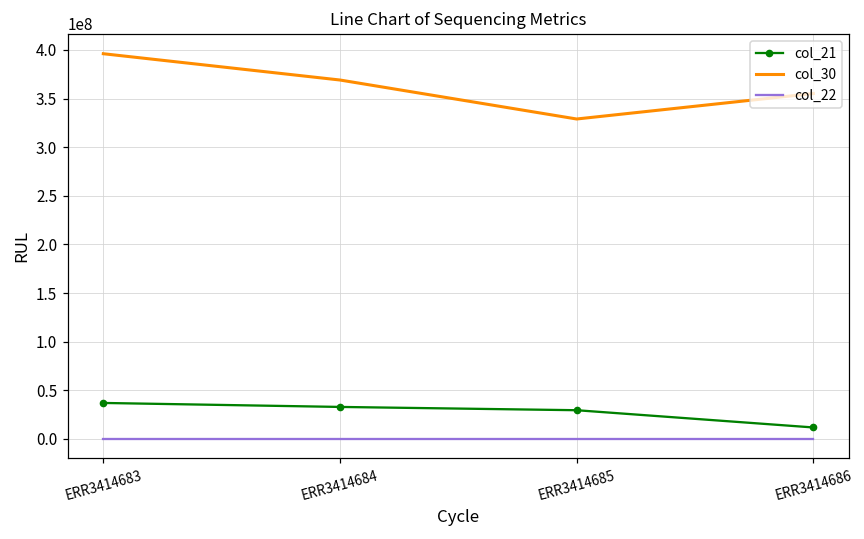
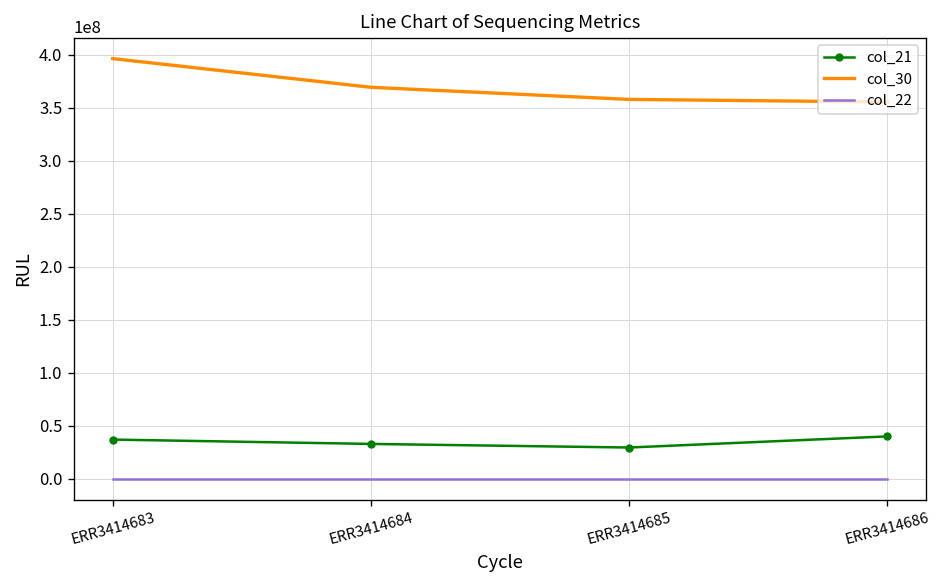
col_30, ERR3414685: 330000000 -> 360000000
col_21, ERR3414686: 10000000 -> 40000000
